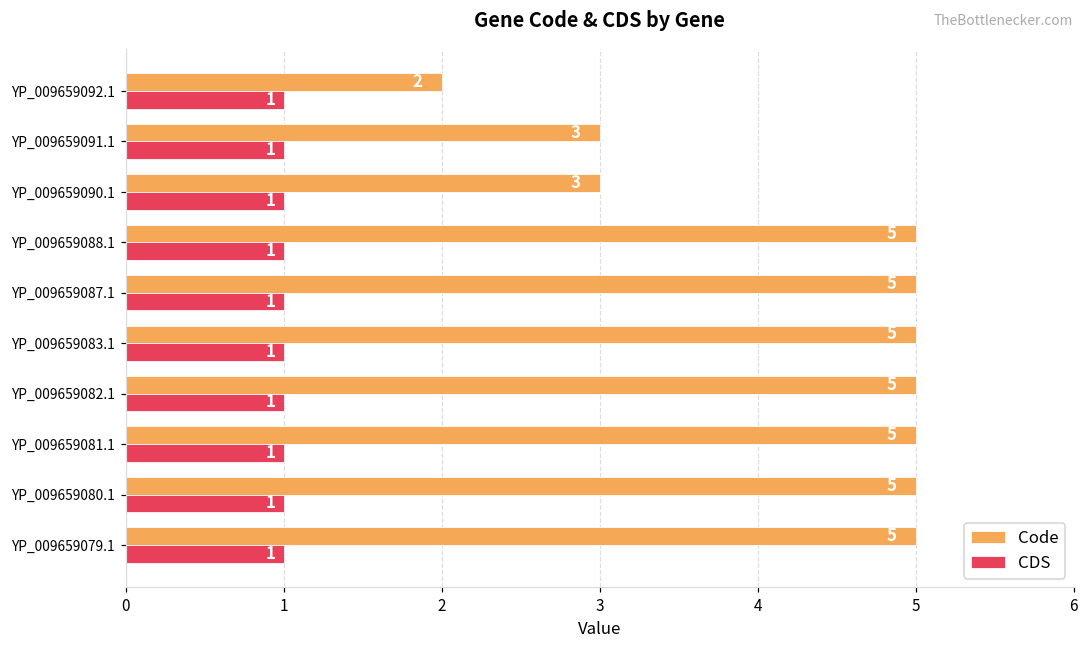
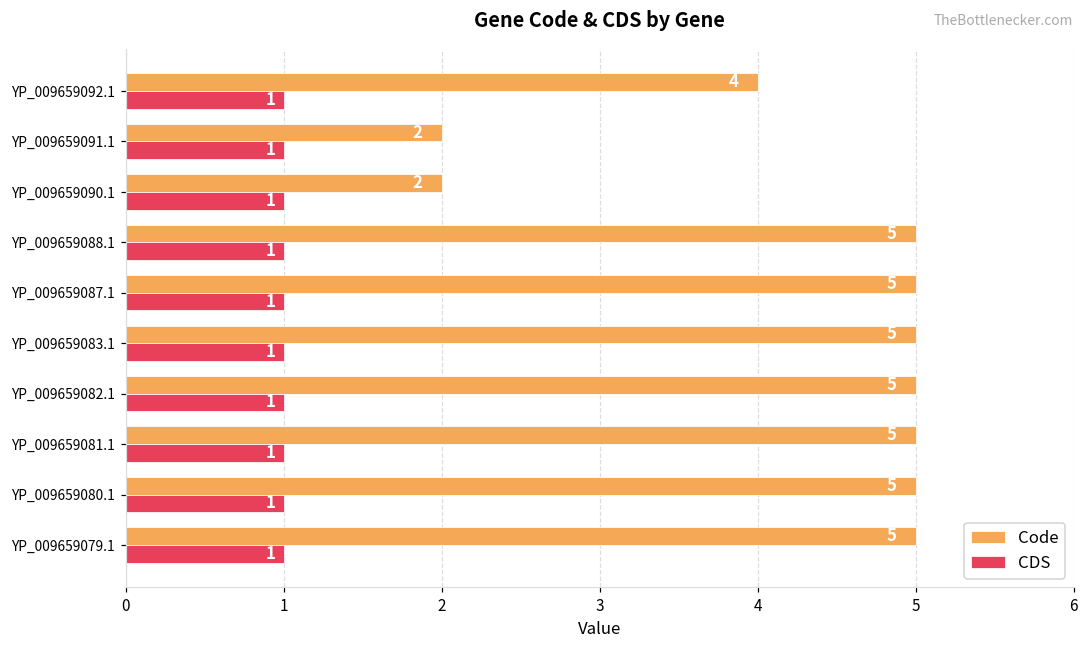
Code, YP_009659092.1: 2 -> 4
Code, YP_009659091.1: 3 -> 2
Code, YP_009659090.1: 3 -> 2
